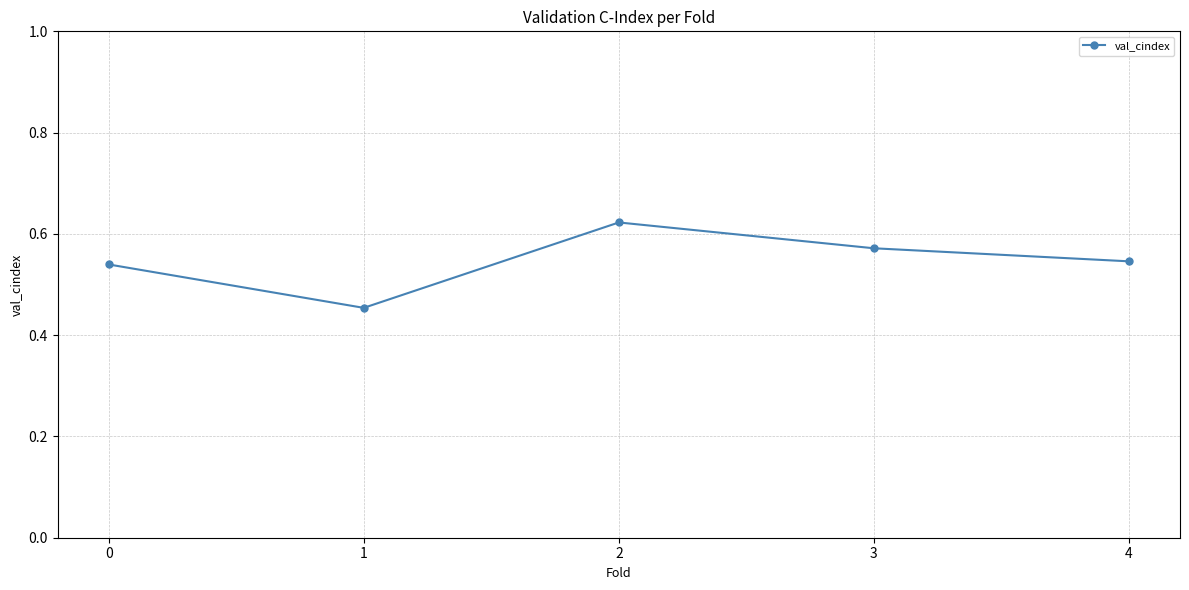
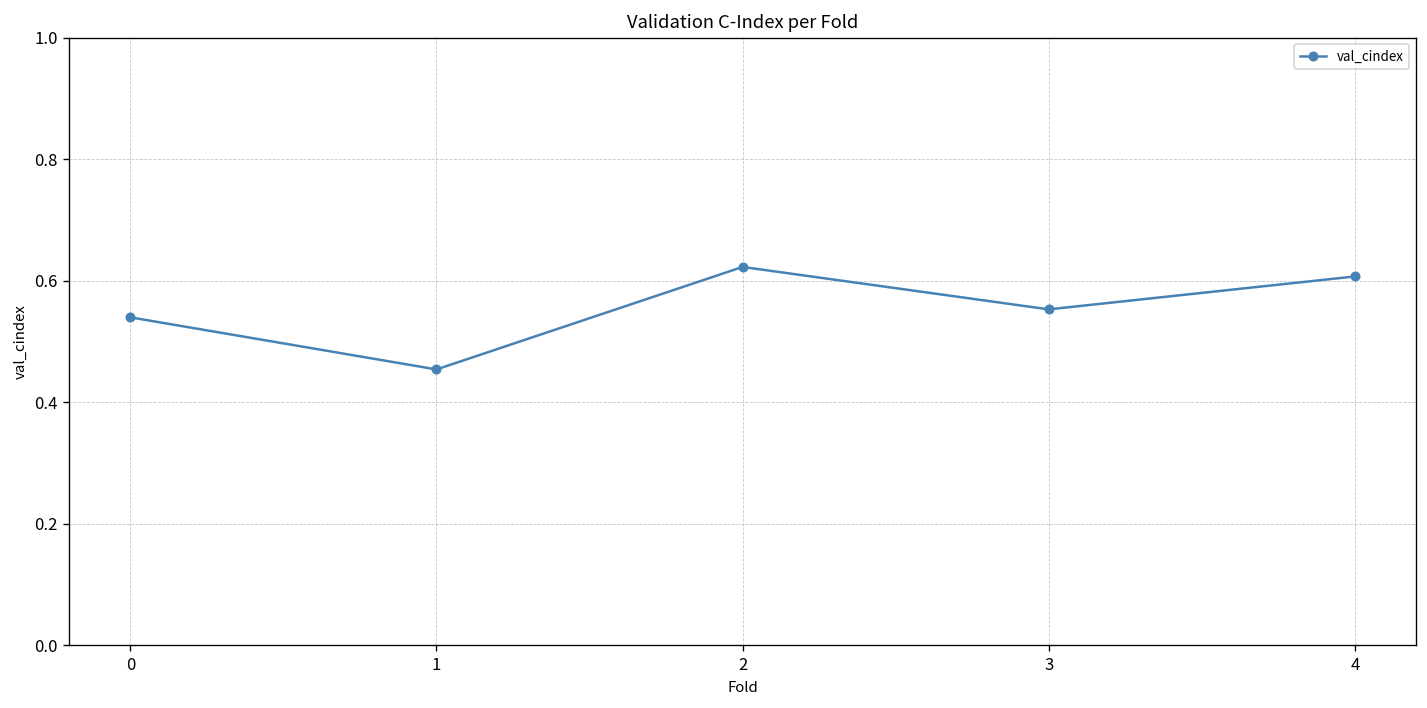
3: 0.57 -> 0.55
4: 0.55 -> 0.61
